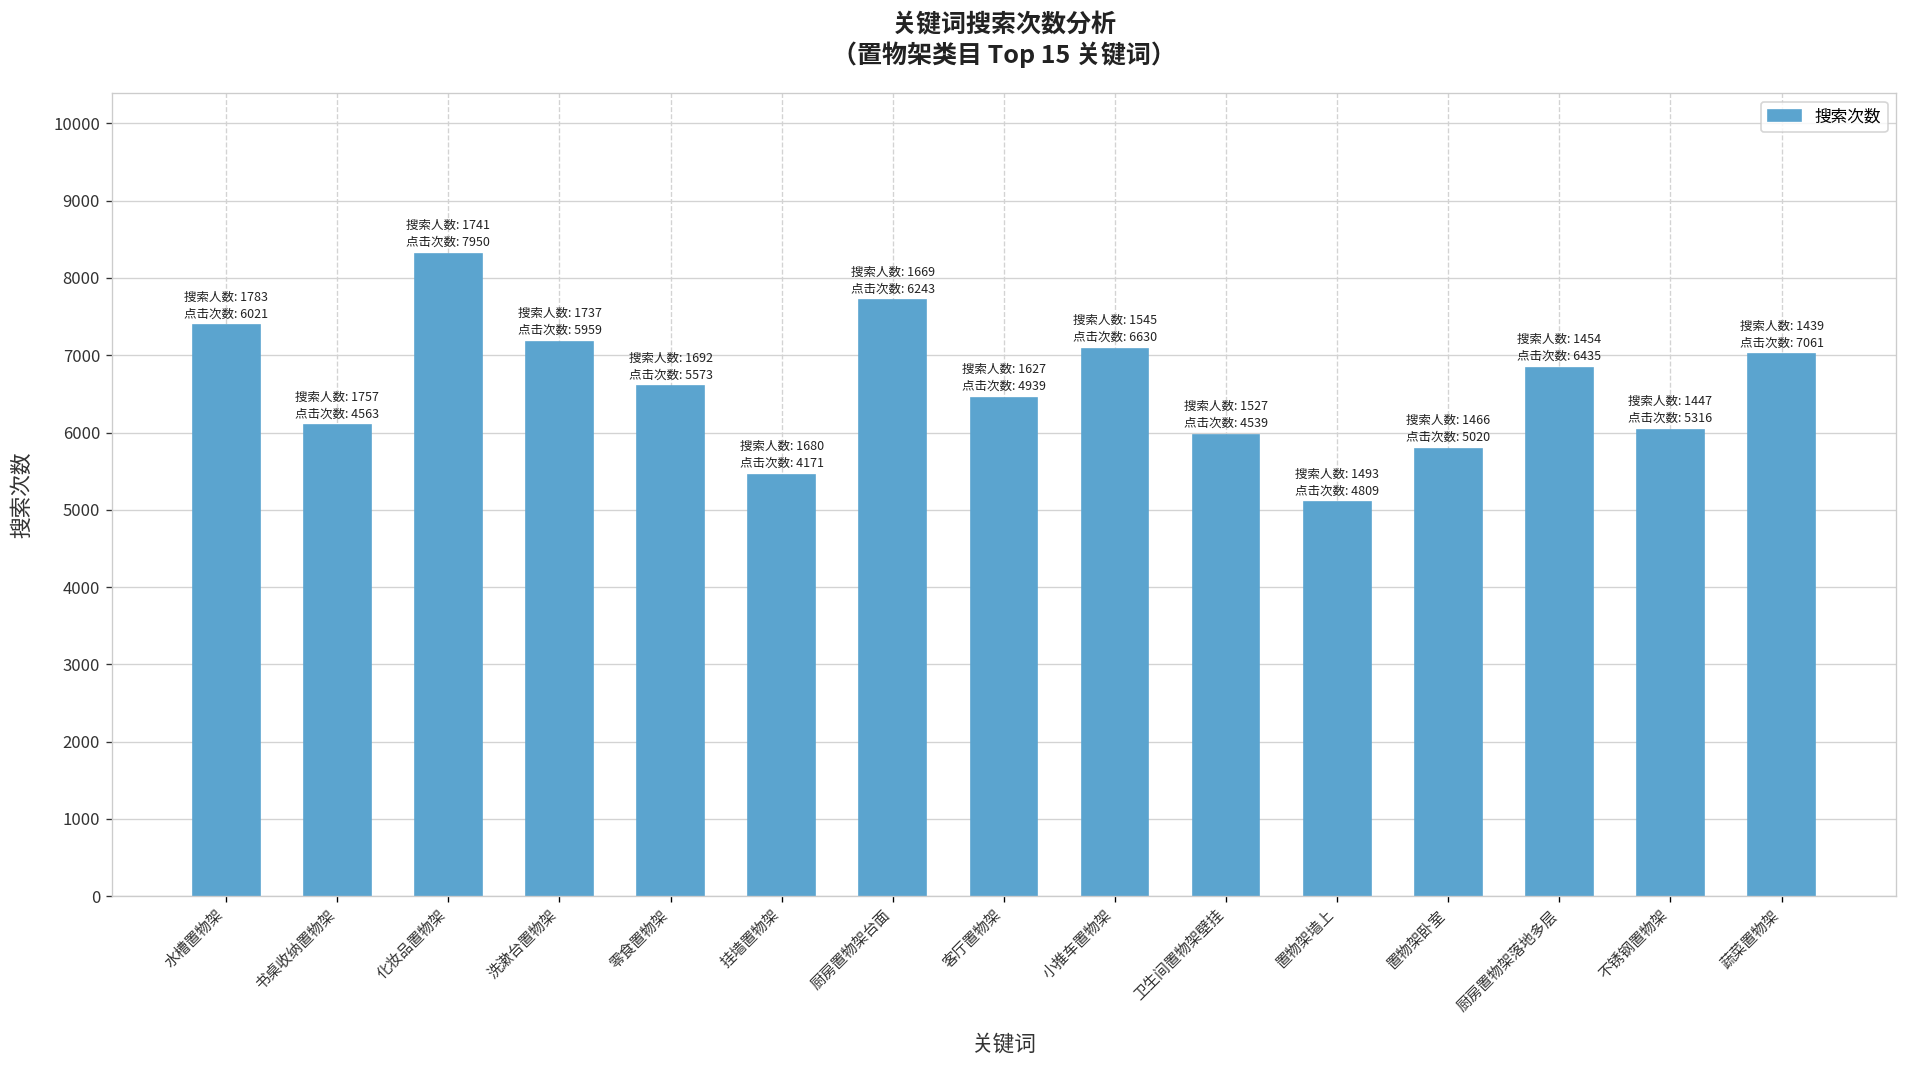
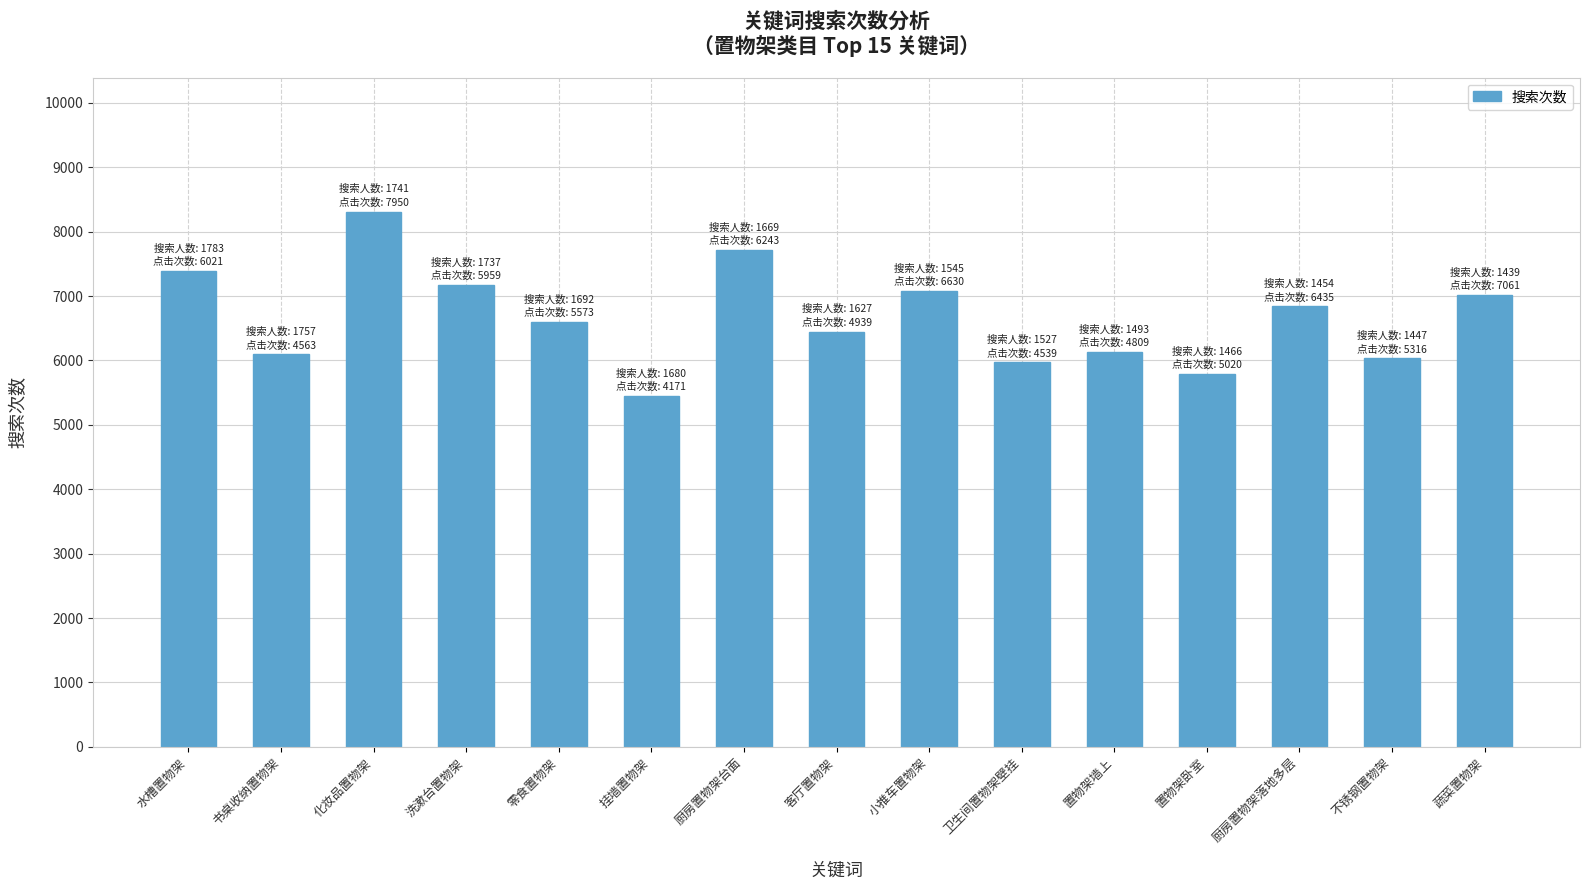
置物架墙上: 5100 -> 6100
